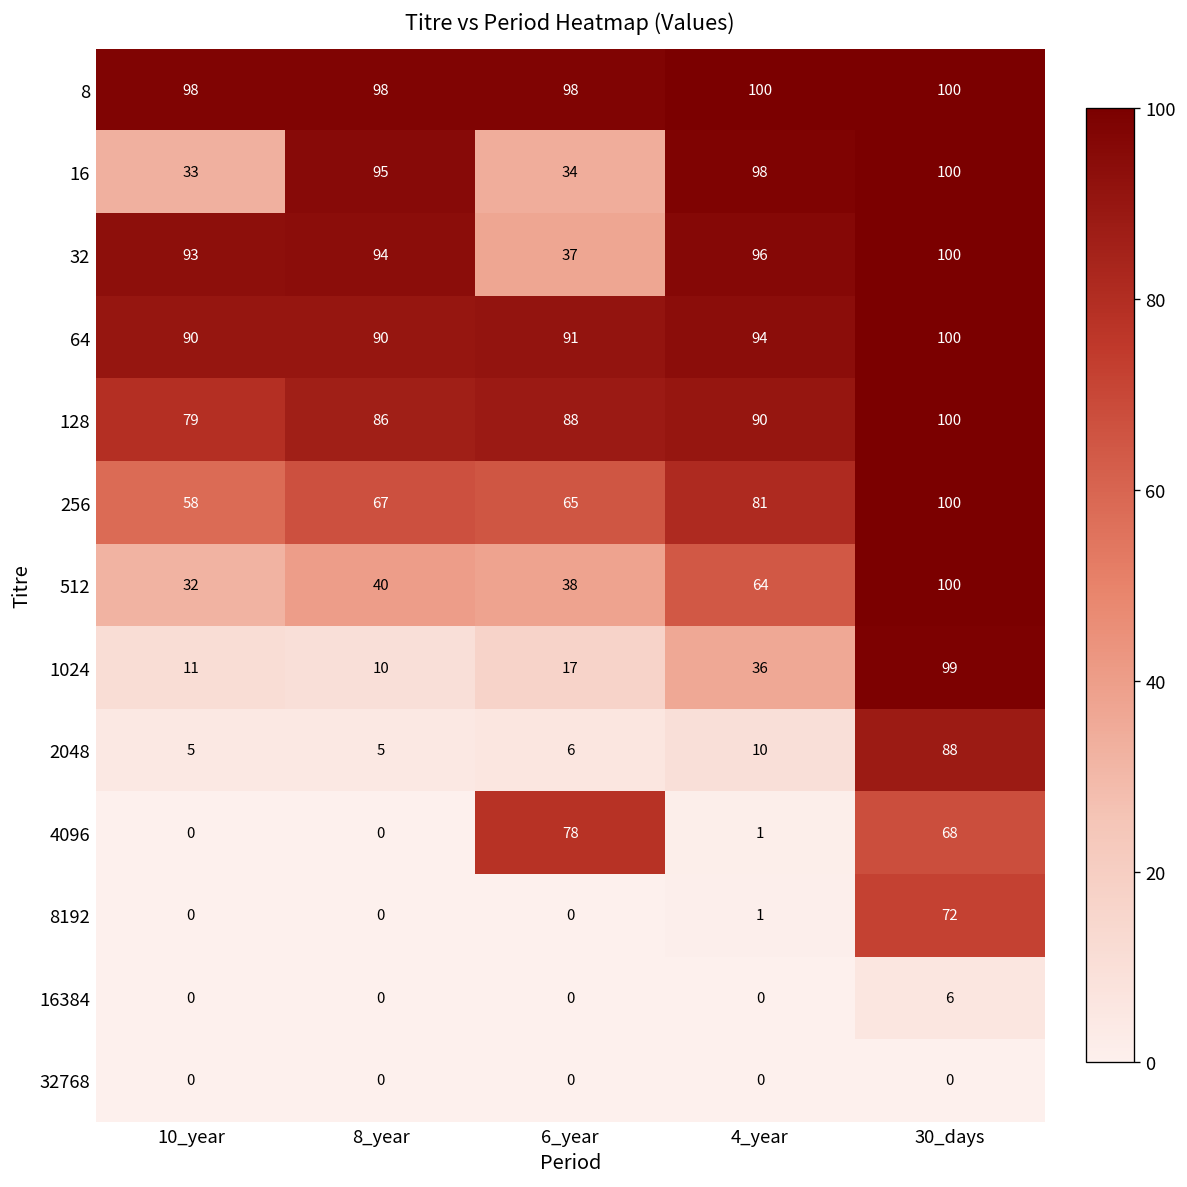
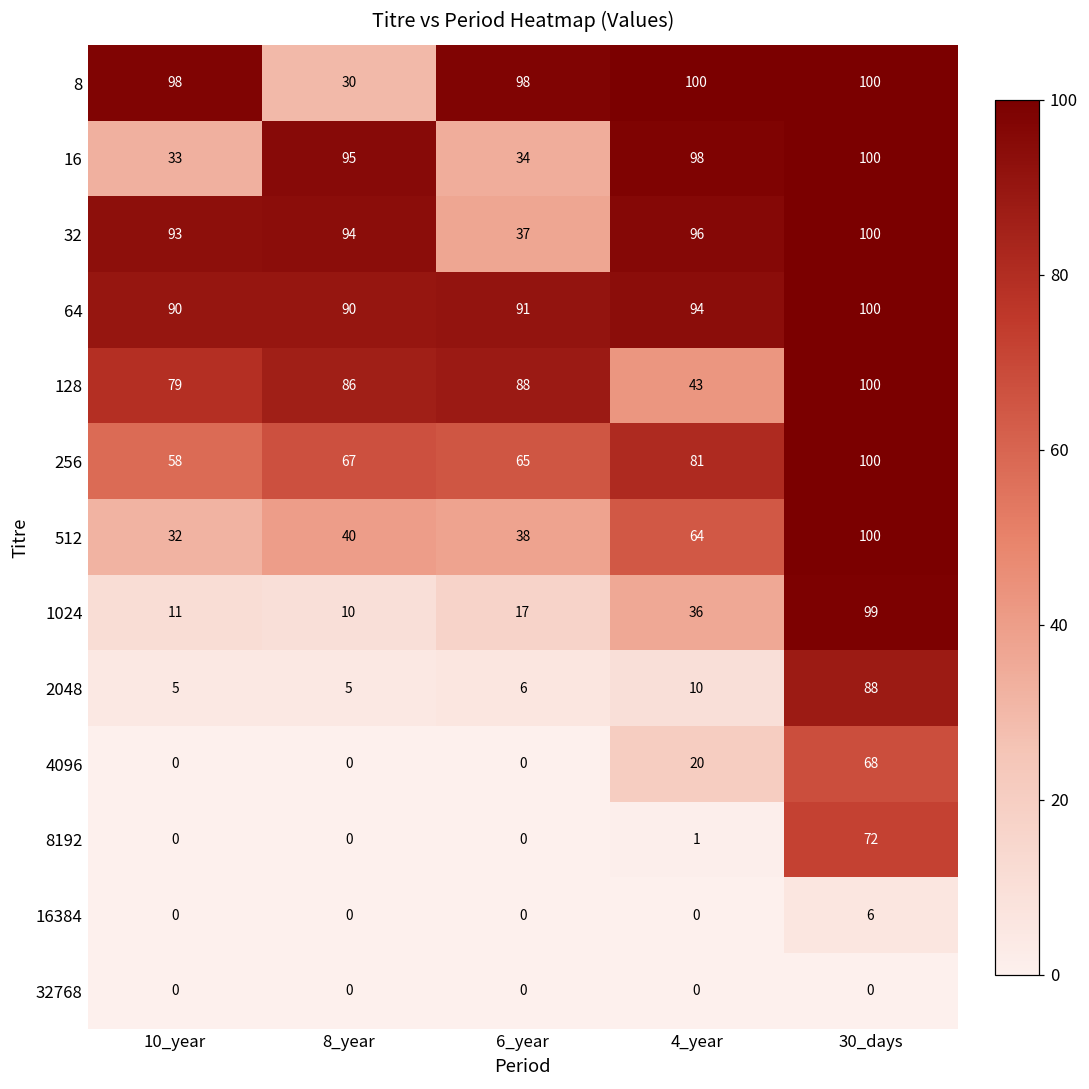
8, 8_year: 98 -> 30
128, 4_year: 90 -> 43
4096, 6_year: 78 -> 0
4096, 4_year: 1 -> 20
